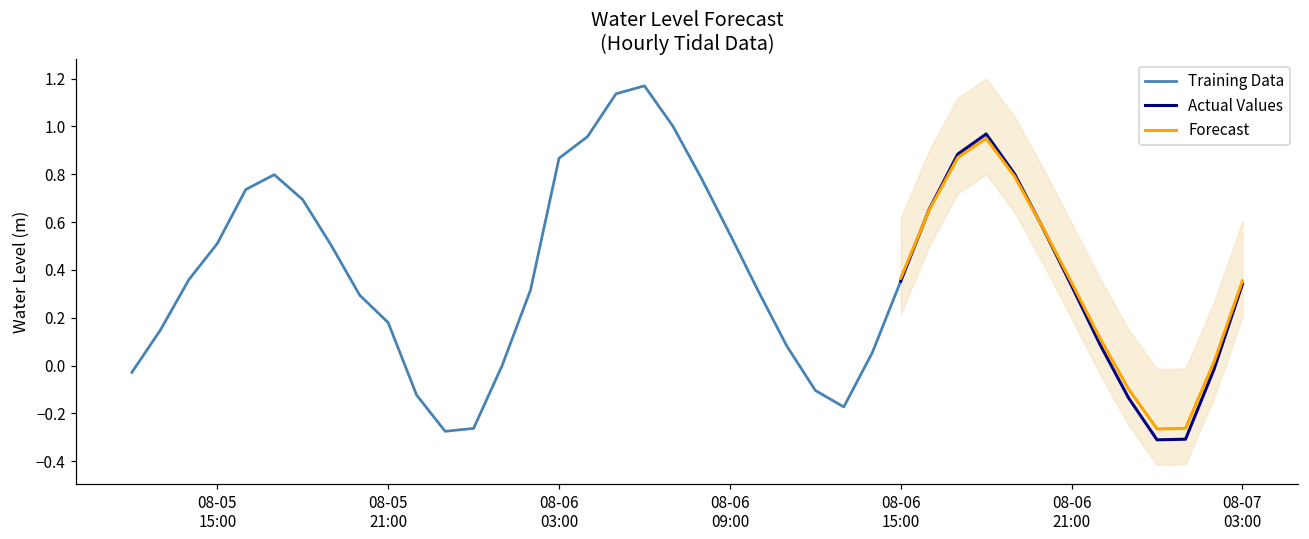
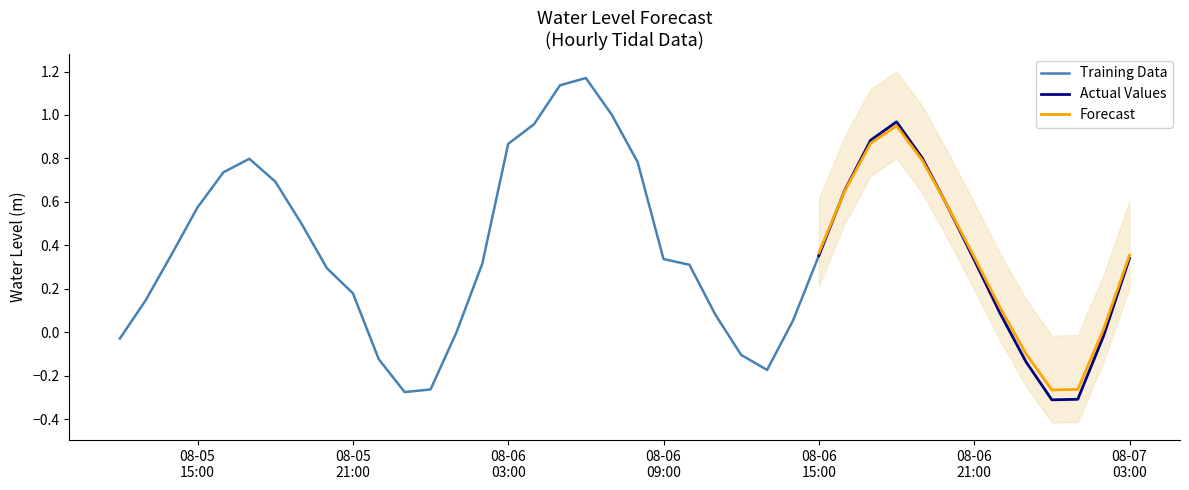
Training Data, 08-05 15:00: 0.51 -> 0.57
Training Data, 08-06 09:00: 0.55 -> 0.34
